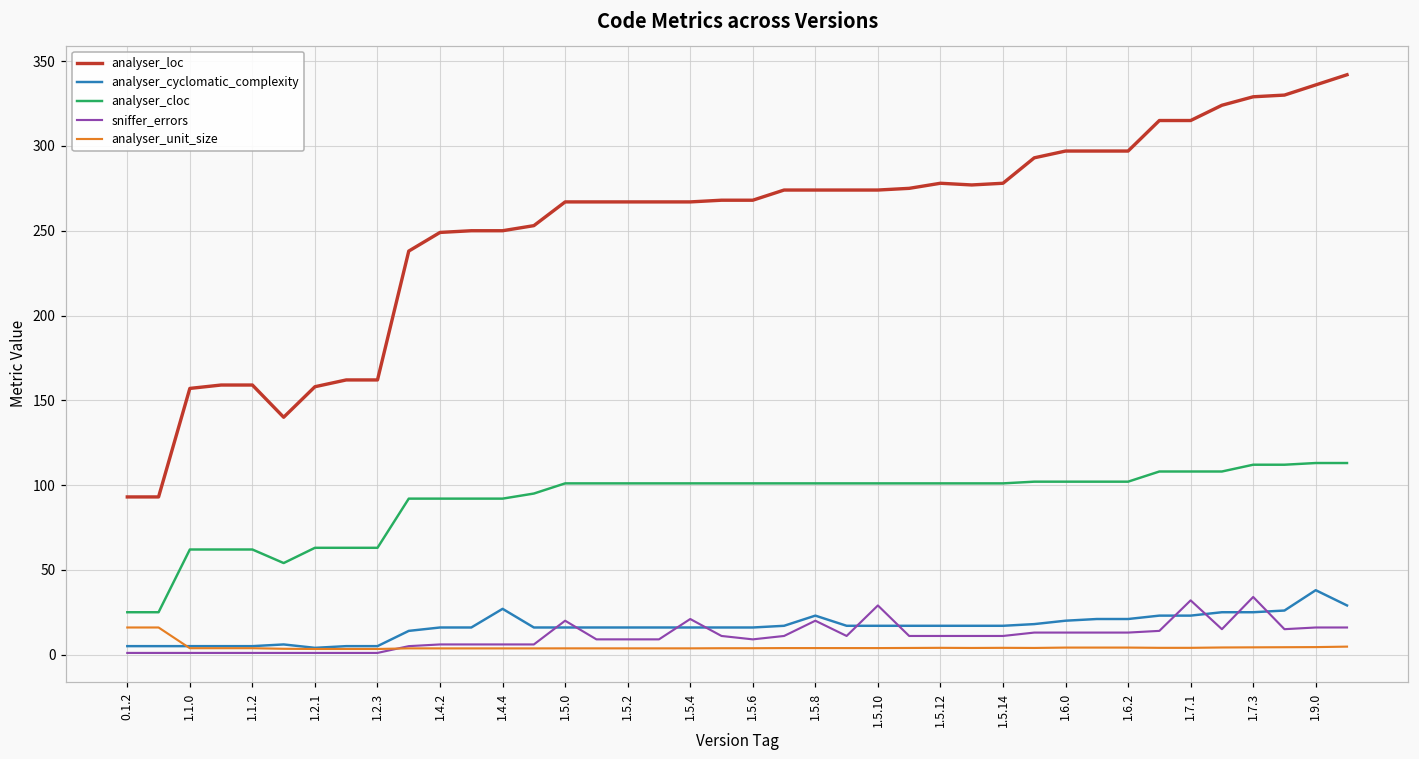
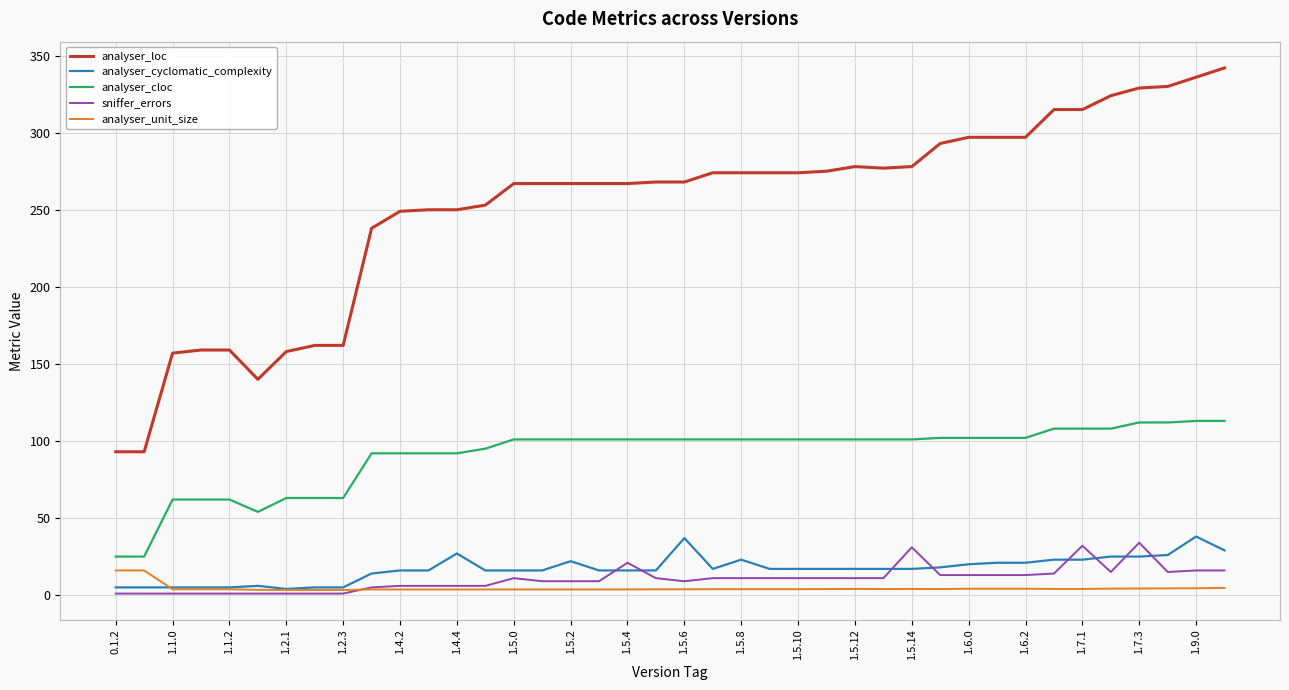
sniffer_errors, 1.5.0: 20 -> 11
analyser_cyclomatic_complexity, 1.5.2: 16 -> 22
analyser_cyclomatic_complexity, 1.5.6: 16 -> 37
sniffer_errors, 1.5.8: 20 -> 11
sniffer_errors, 1.5.10: 29 -> 11
sniffer_errors, 1.5.14: 11 -> 31
